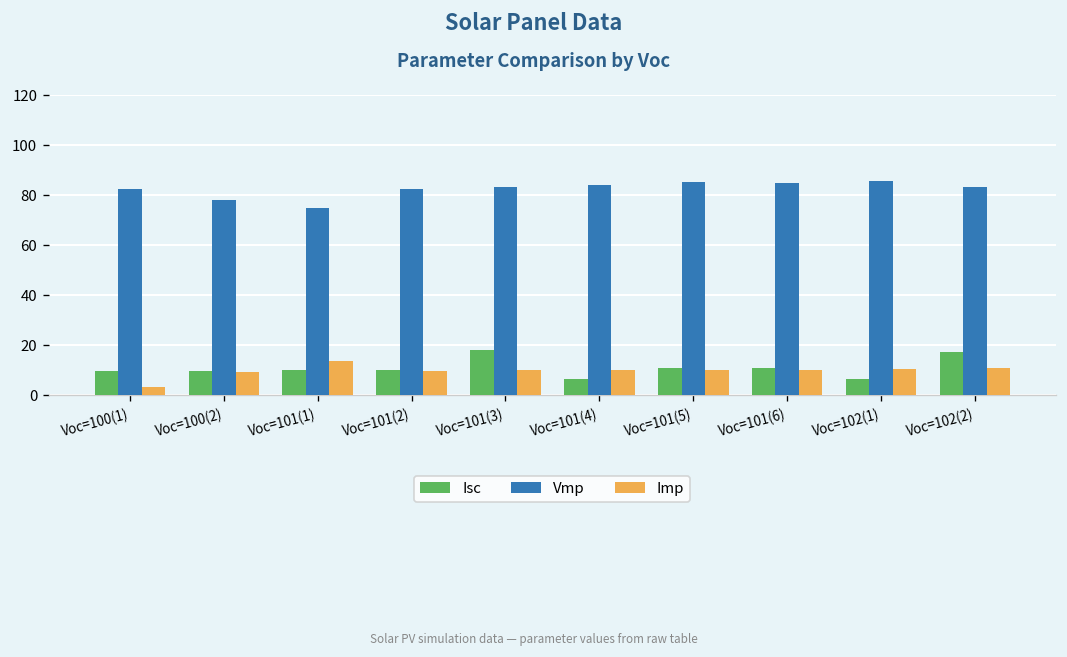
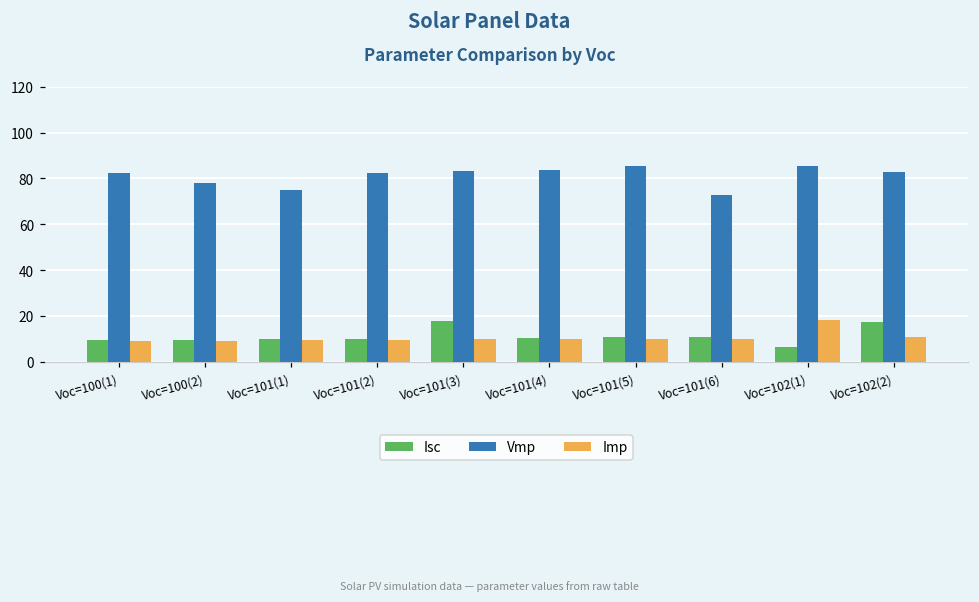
Imp, Voc=100(1): 3 -> 9
Imp, Voc=101(1): 14 -> 9
Isc, Voc=101(4): 7 -> 11
Vmp, Voc=101(6): 85 -> 73
Imp, Voc=102(1): 10 -> 18
